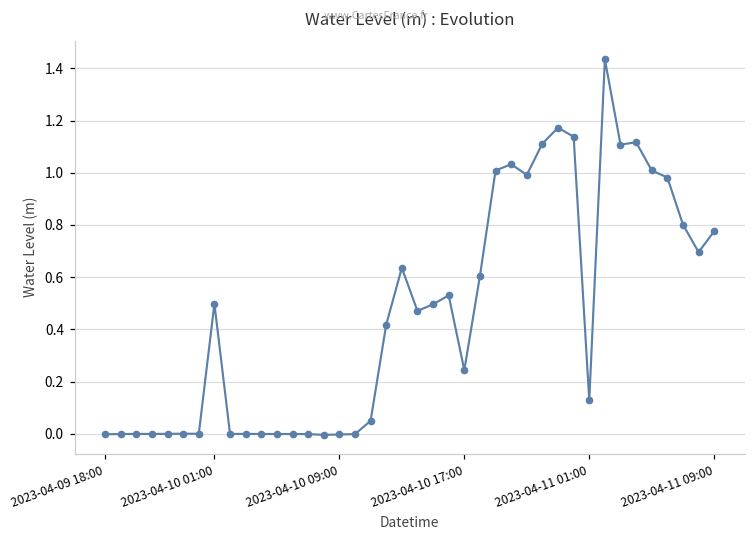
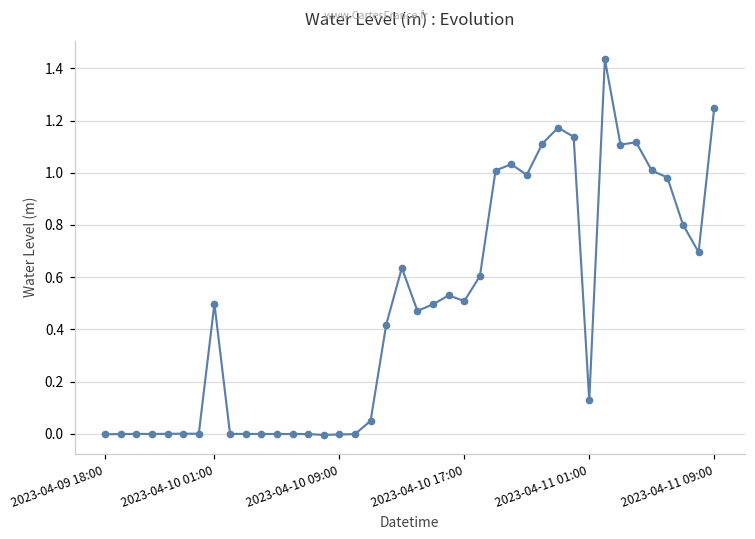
2023-04-10 17:00: 0.24 -> 0.51
2023-04-11 09:00: 0.78 -> 1.25
